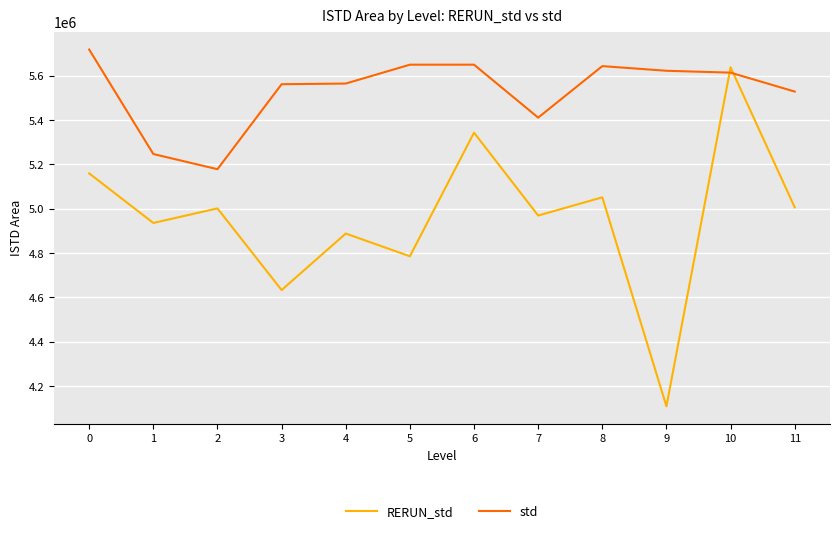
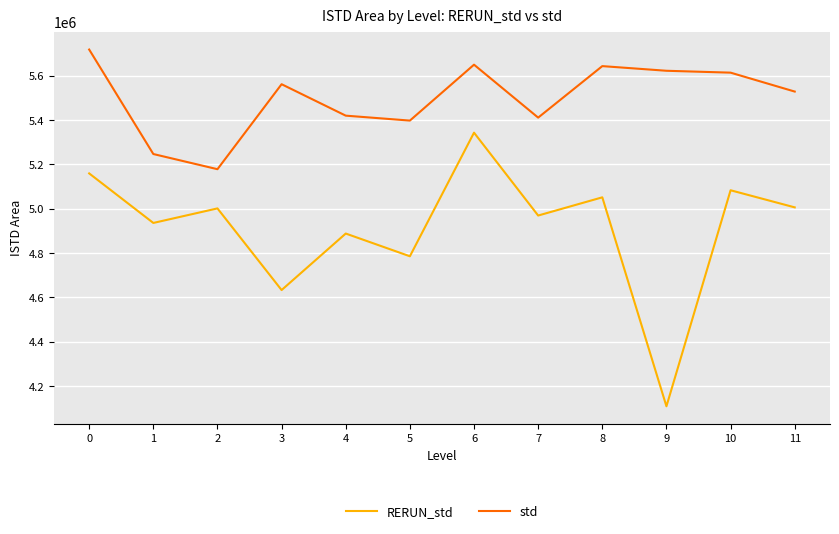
std, 4: 5570000 -> 5420000
std, 5: 5650000 -> 5400000
RERUN_std, 10: 5640000 -> 5080000
